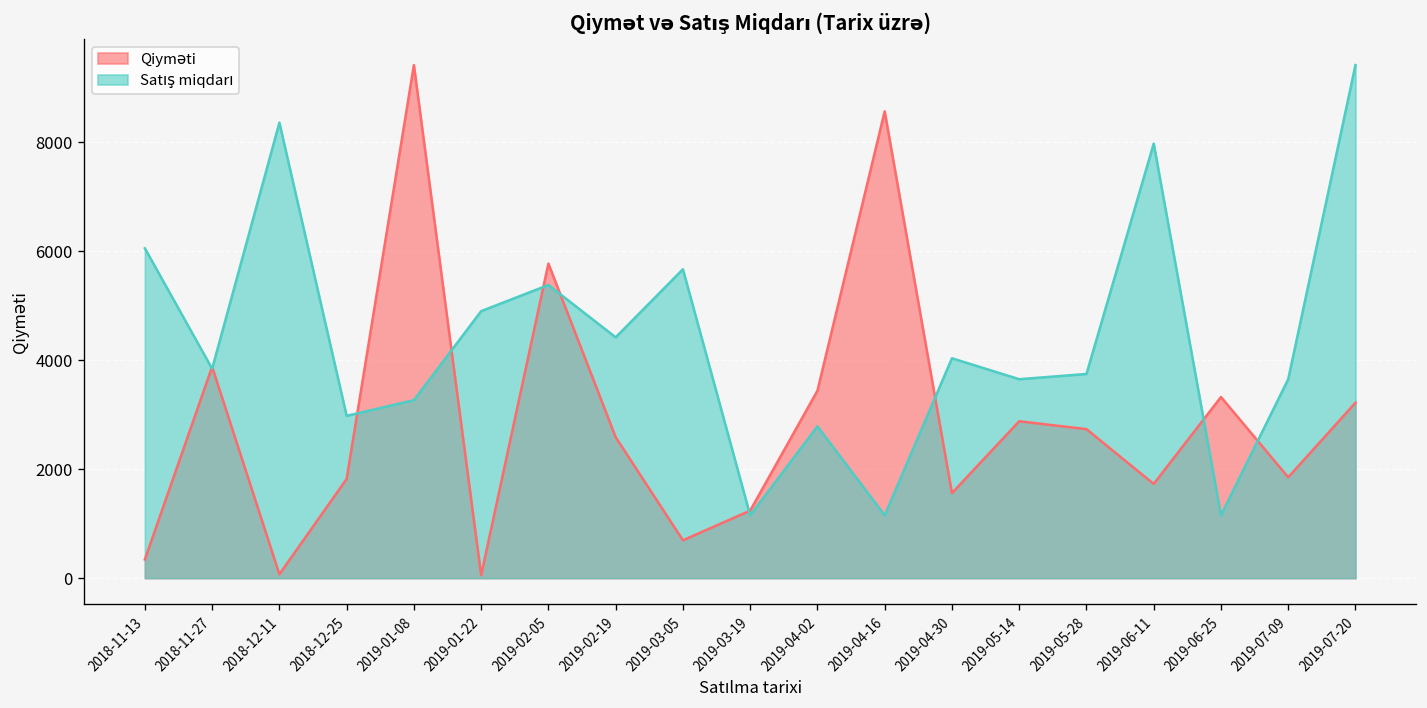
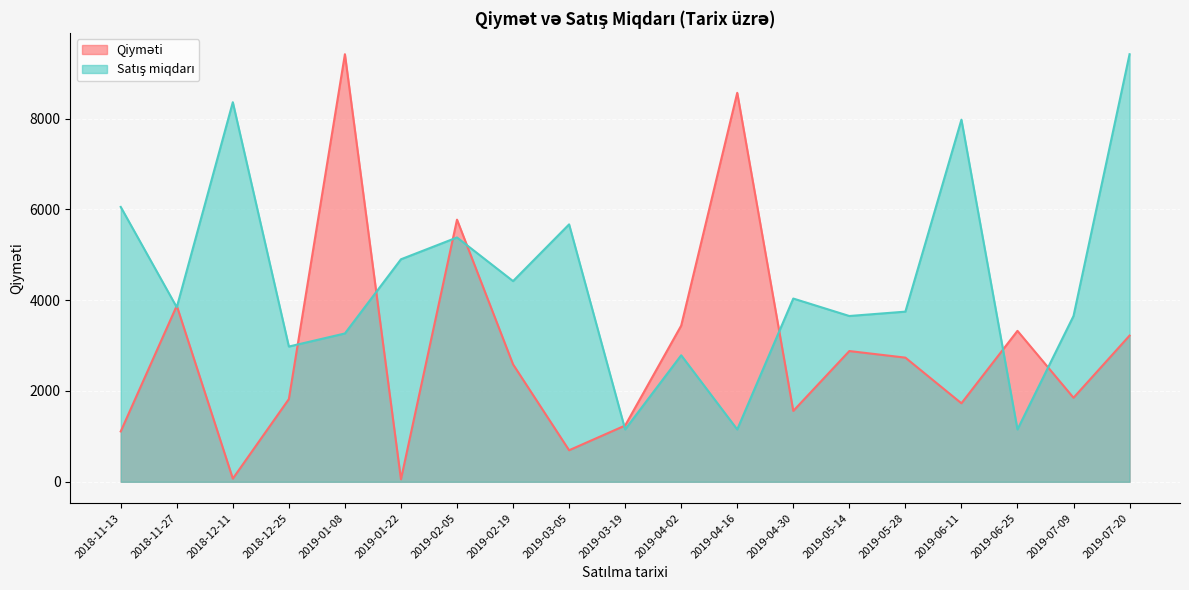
Qiyməti, 2018-11-13: 300 -> 1100
